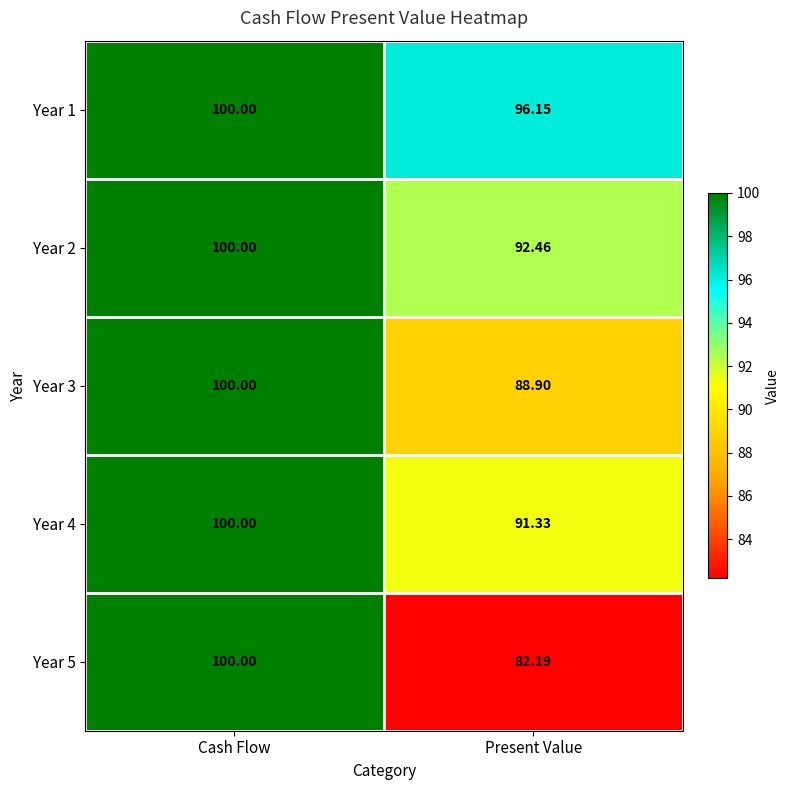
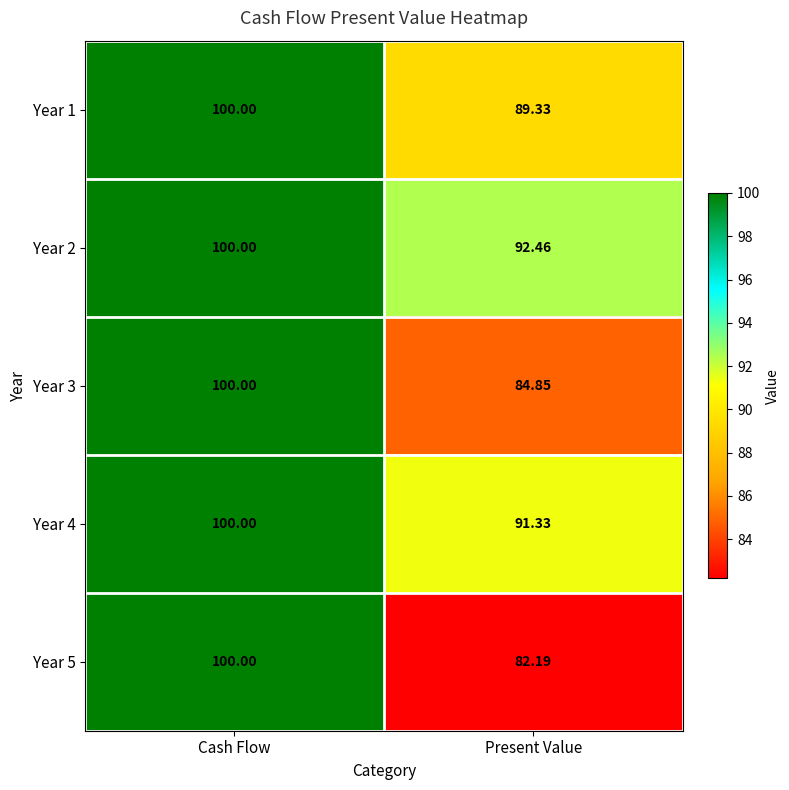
Year 1, Present Value: 96.15 -> 89.33
Year 3, Present Value: 88.90 -> 84.85
